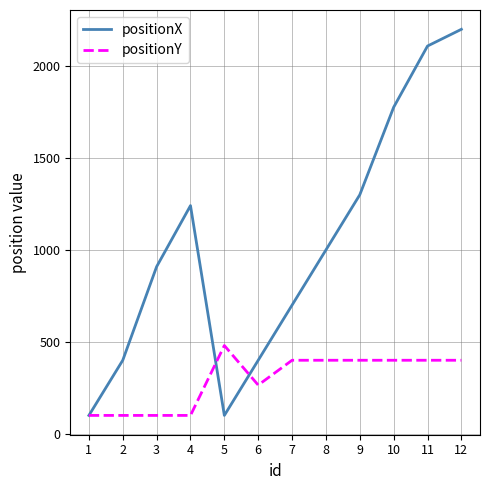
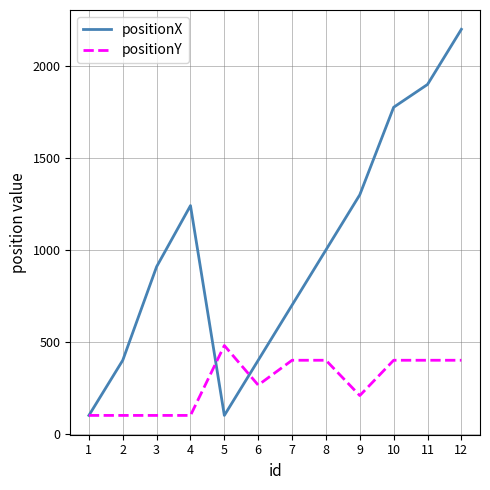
positionY, 9: 400 -> 210
positionX, 11: 2110 -> 1900
